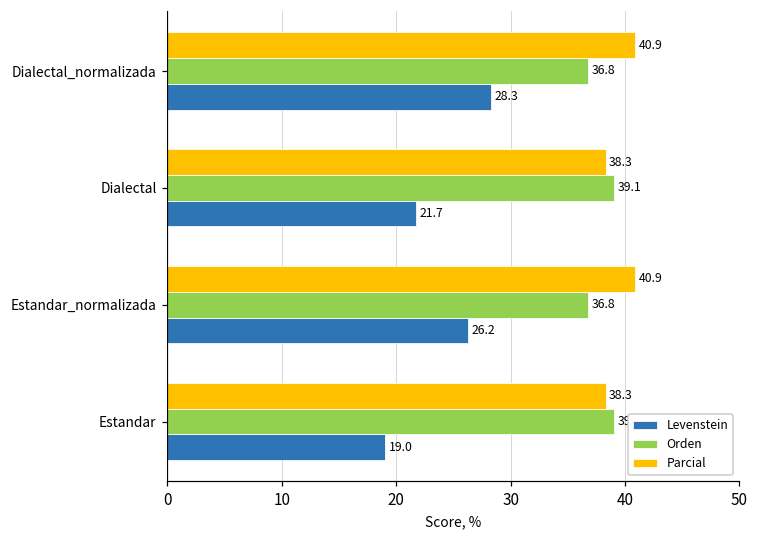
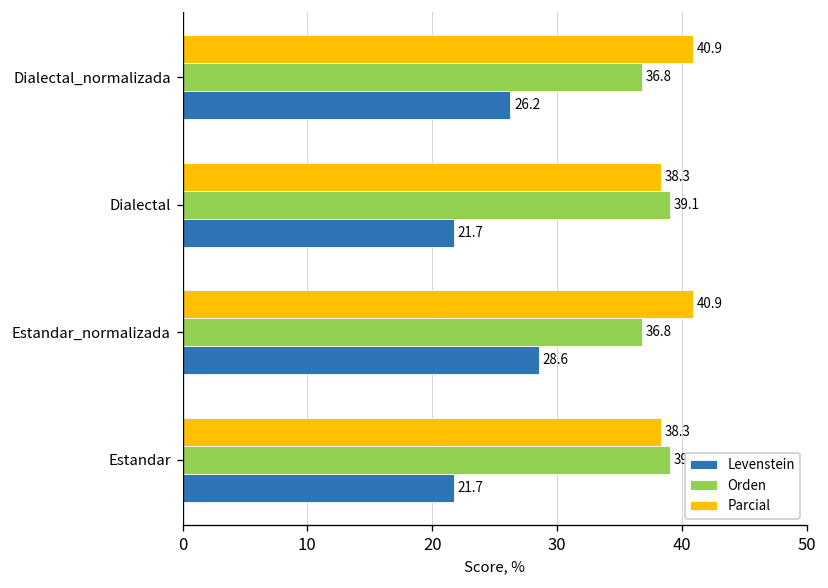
Levenstein, Dialectal_normalizada: 28.3 -> 26.2
Levenstein, Estandar_normalizada: 26.2 -> 28.6
Levenstein, Estandar: 19.0 -> 21.7
